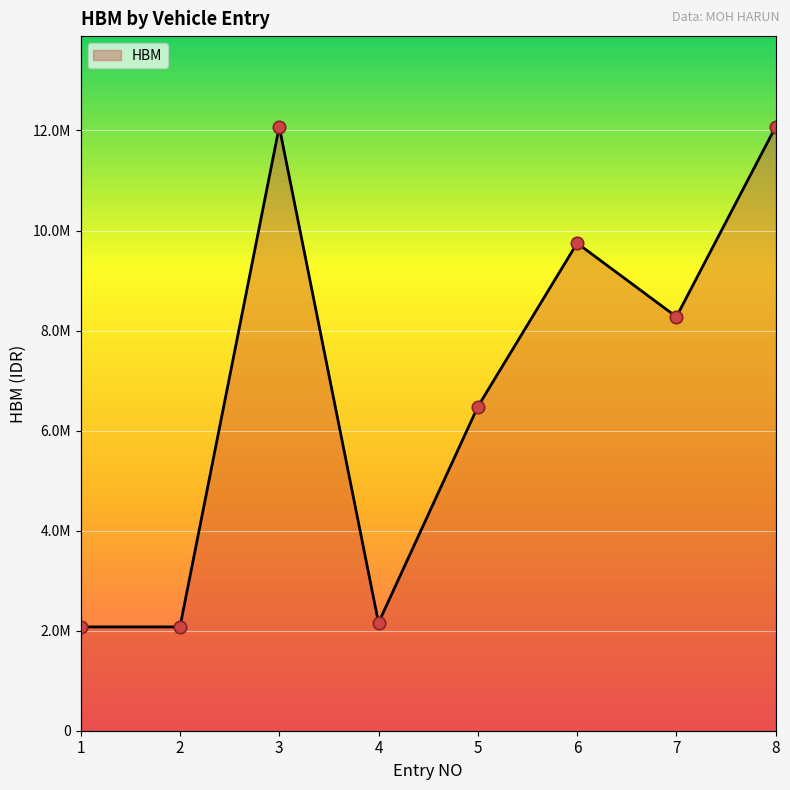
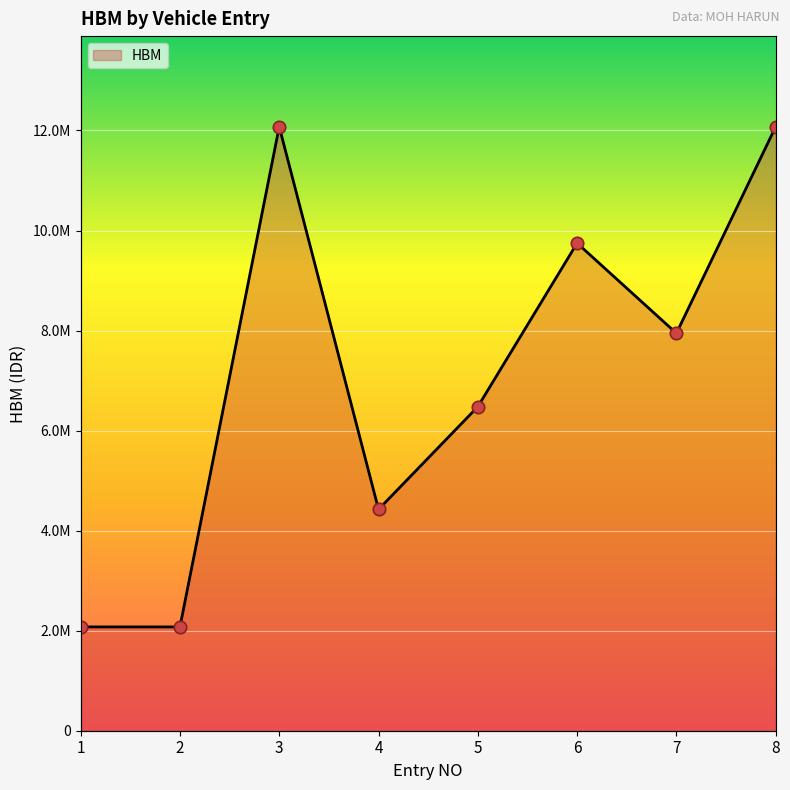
4: 2200000 -> 4400000
7: 8300000 -> 7900000
